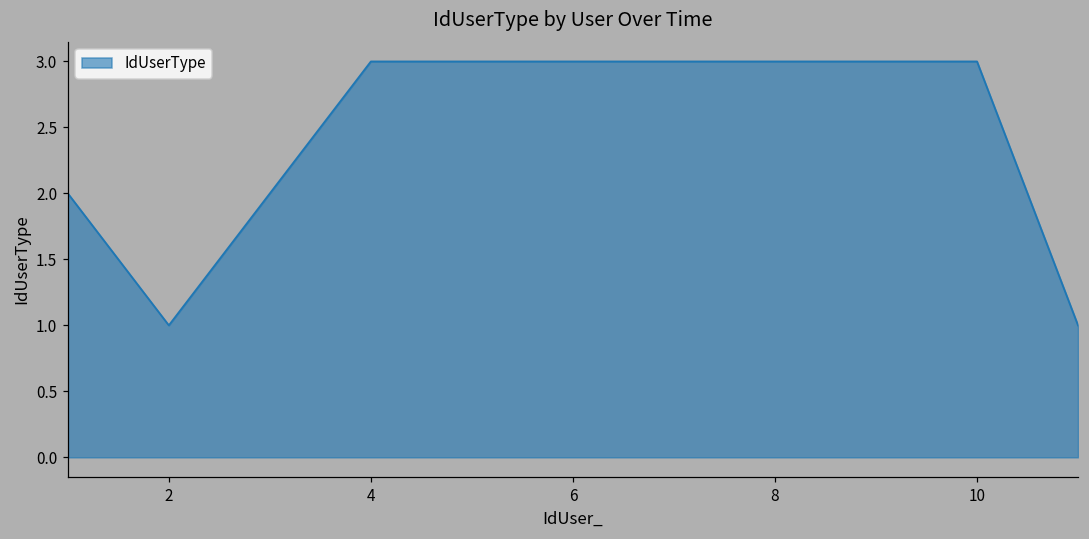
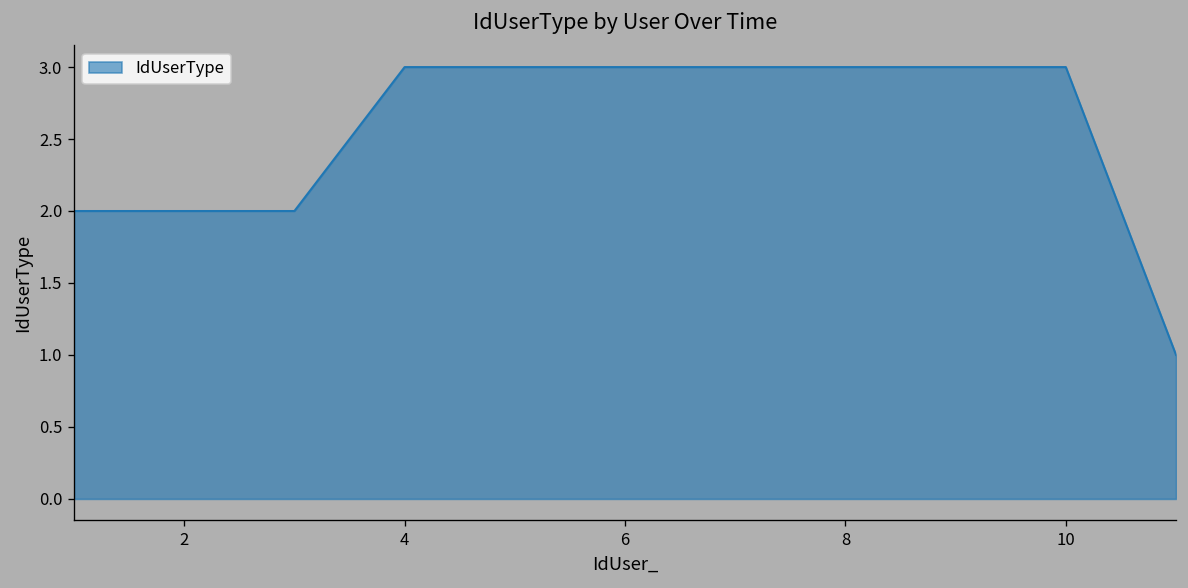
2: 1 -> 2
